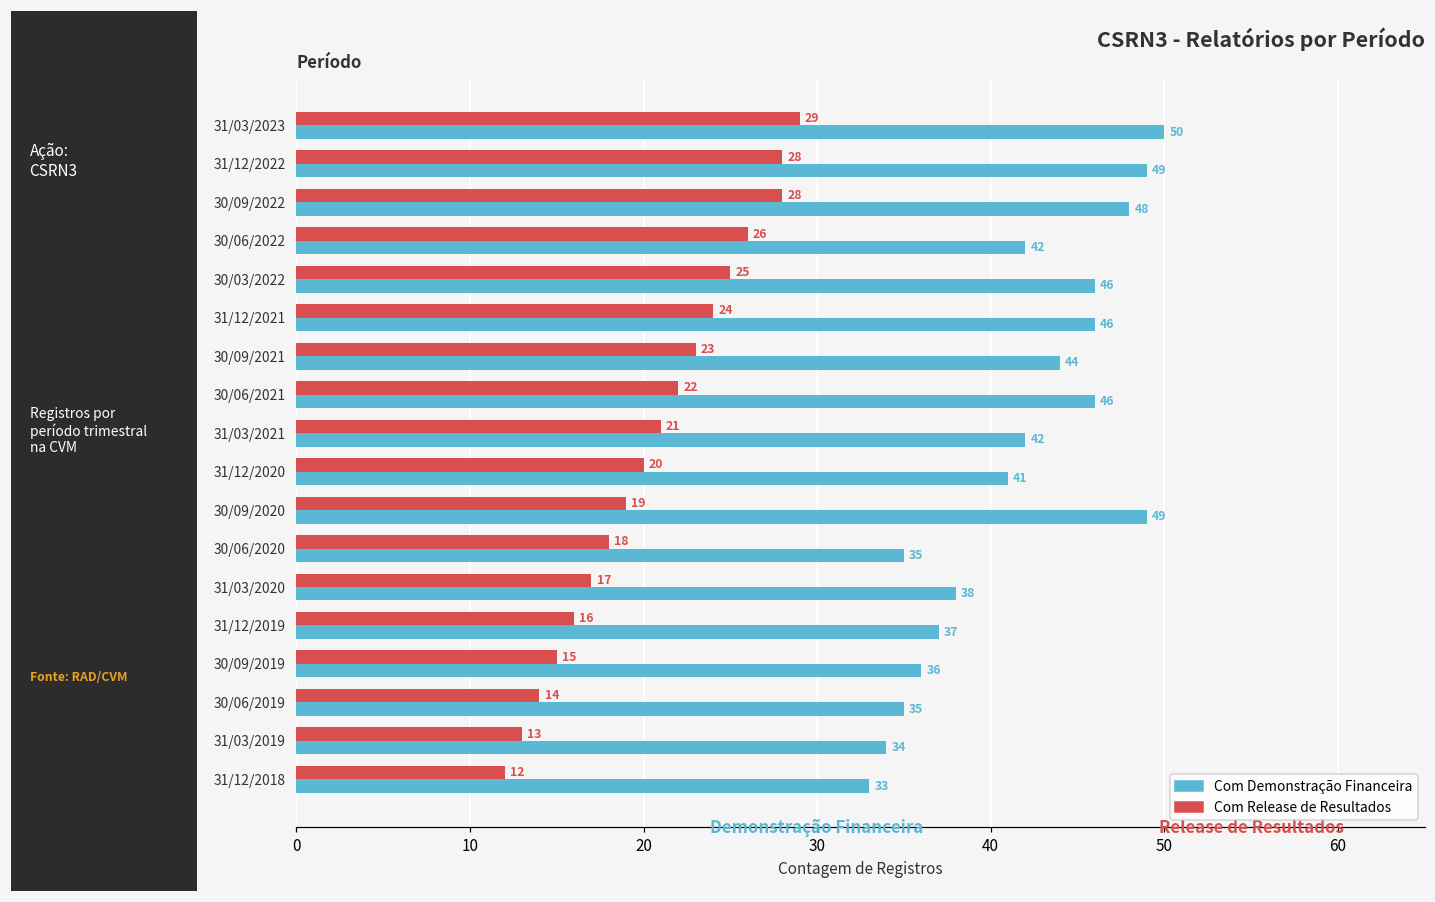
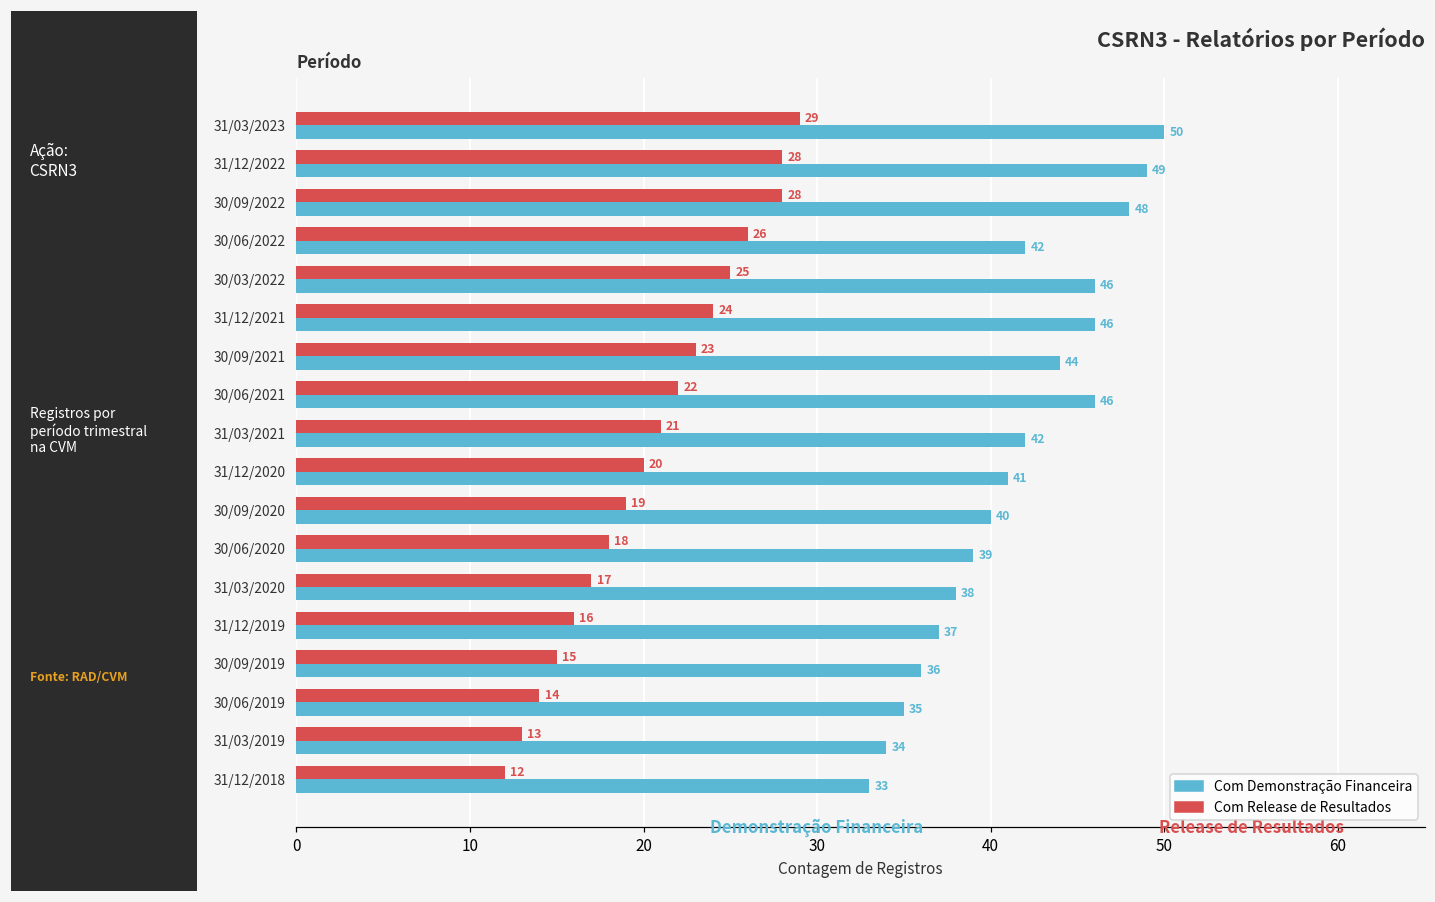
Com Demonstração Financeira, 30/09/2020: 49 -> 40
Com Demonstração Financeira, 30/06/2020: 35 -> 39
